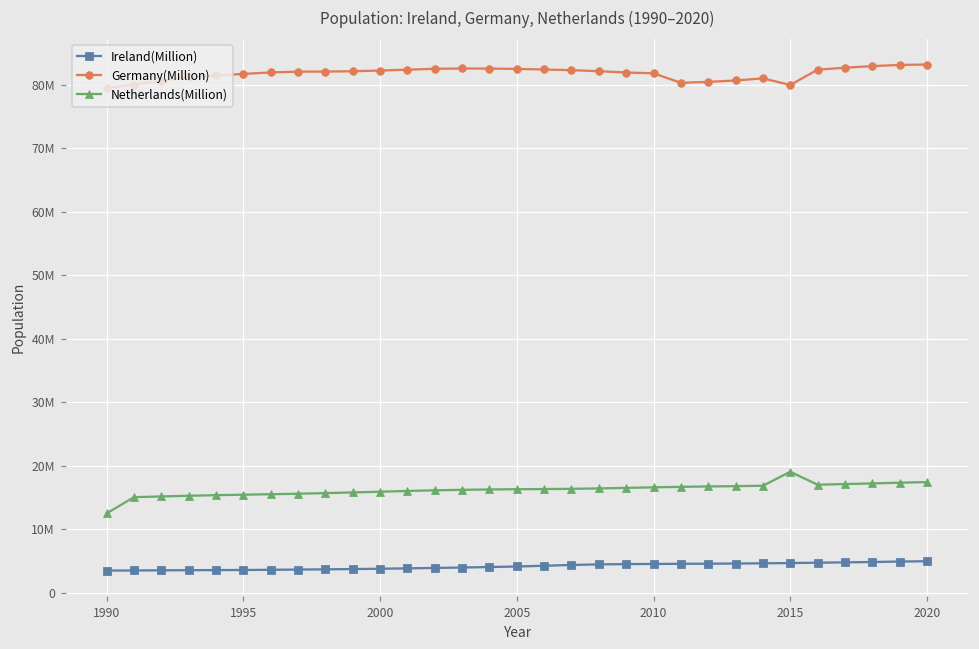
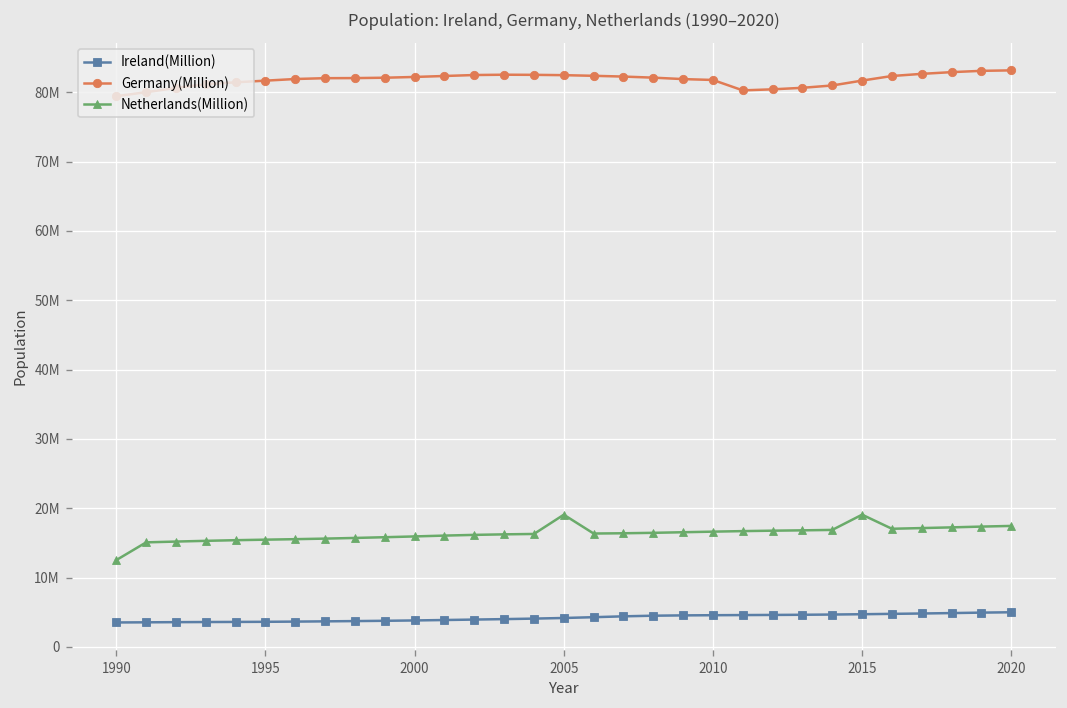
Netherlands(Million), 2005: 16000000 -> 19000000
Germany(Million), 2015: 80000000 -> 82000000
